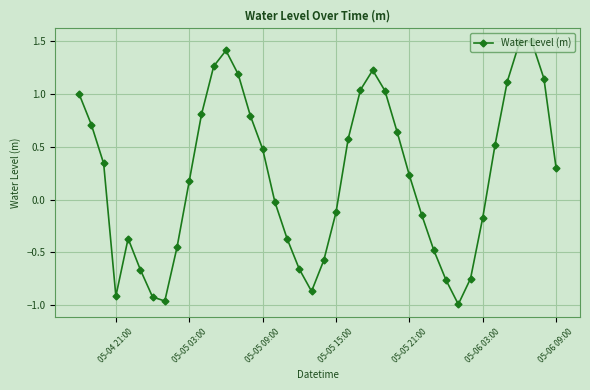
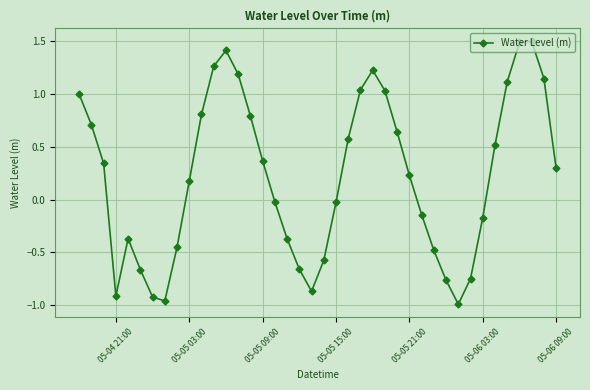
05-05 09:00: 0.48 -> 0.37
05-05 15:00: -0.12 -> -0.03
